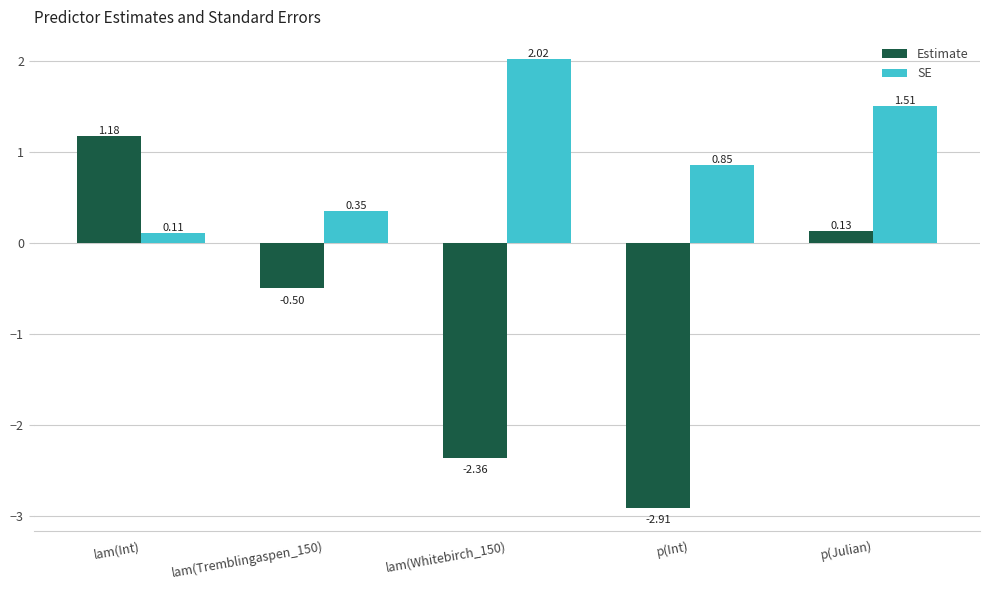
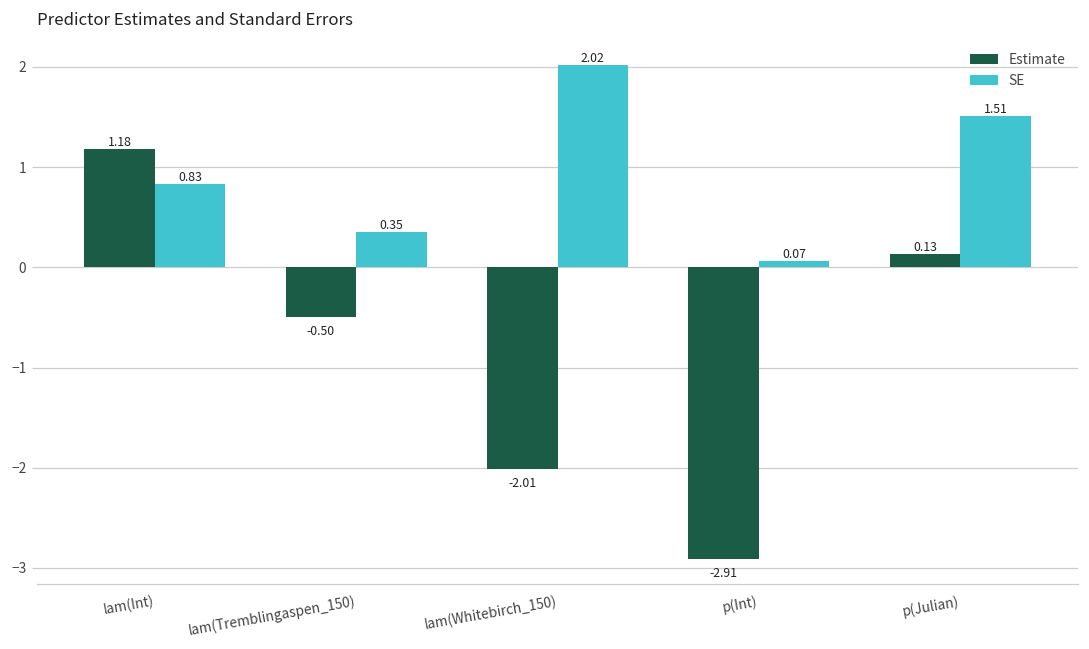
SE, lam(Int): 0.11 -> 0.83
Estimate, lam(Whitebirch_150): -2.36 -> -2.01
SE, p(Int): 0.85 -> 0.07
